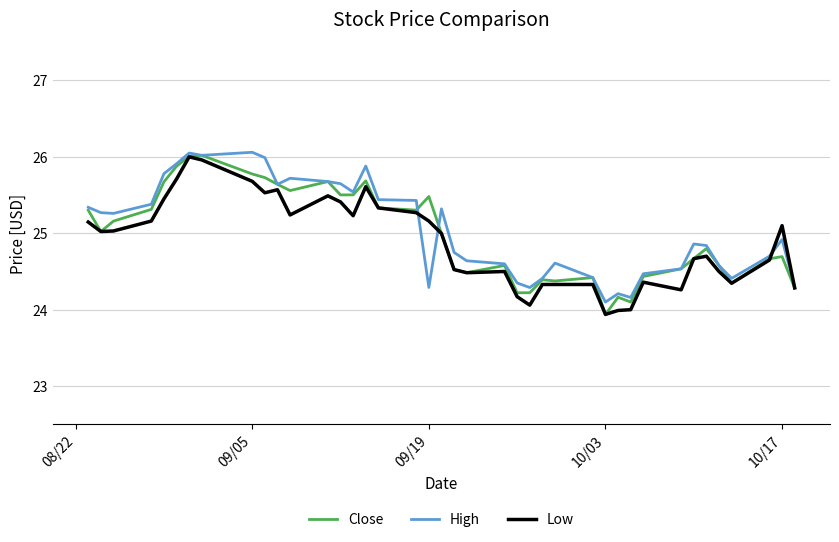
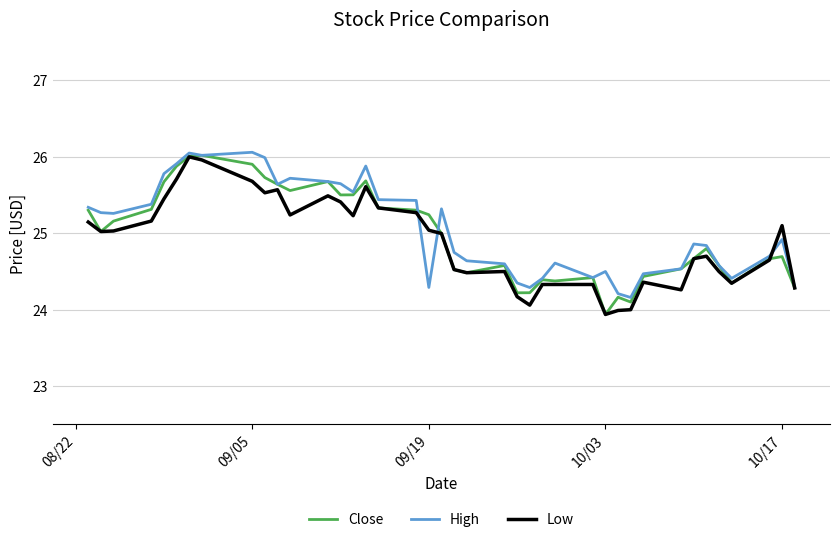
Close, 09/05: 25.8 -> 25.9
Close, 09/19: 25.5 -> 25.2
Low, 09/19: 25.2 -> 25.0
High, 10/03: 24.1 -> 24.5
